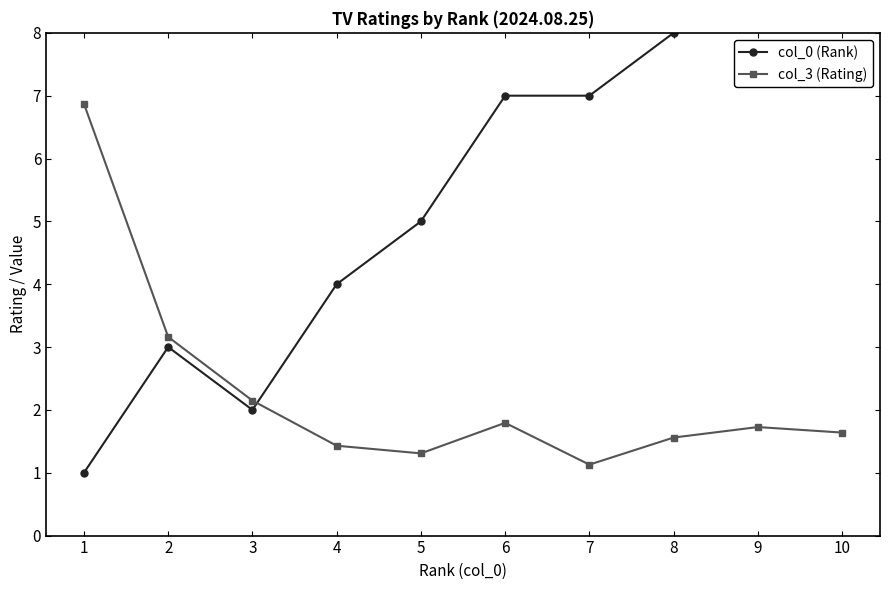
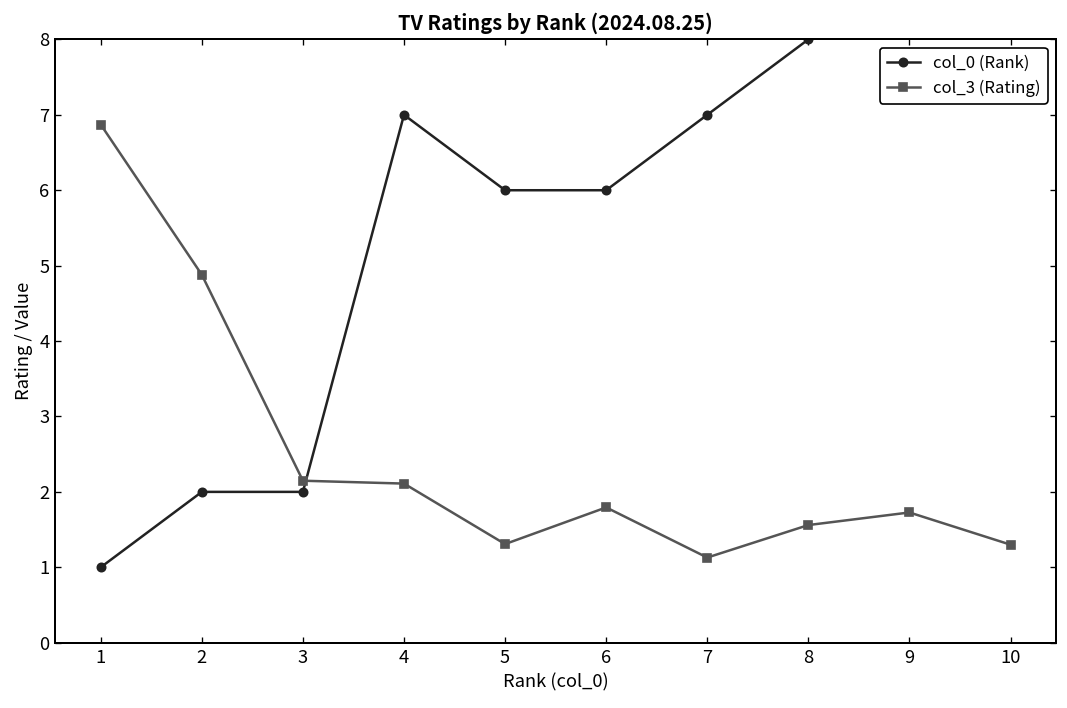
col_0 (Rank), 2: 3 -> 2
col_3 (Rating), 2: 3.2 -> 4.9
col_0 (Rank), 4: 4 -> 7
col_3 (Rating), 4: 1.4 -> 2.1
col_0 (Rank), 5: 5 -> 6
col_0 (Rank), 6: 7 -> 6
col_3 (Rating), 10: 1.6 -> 1.3
